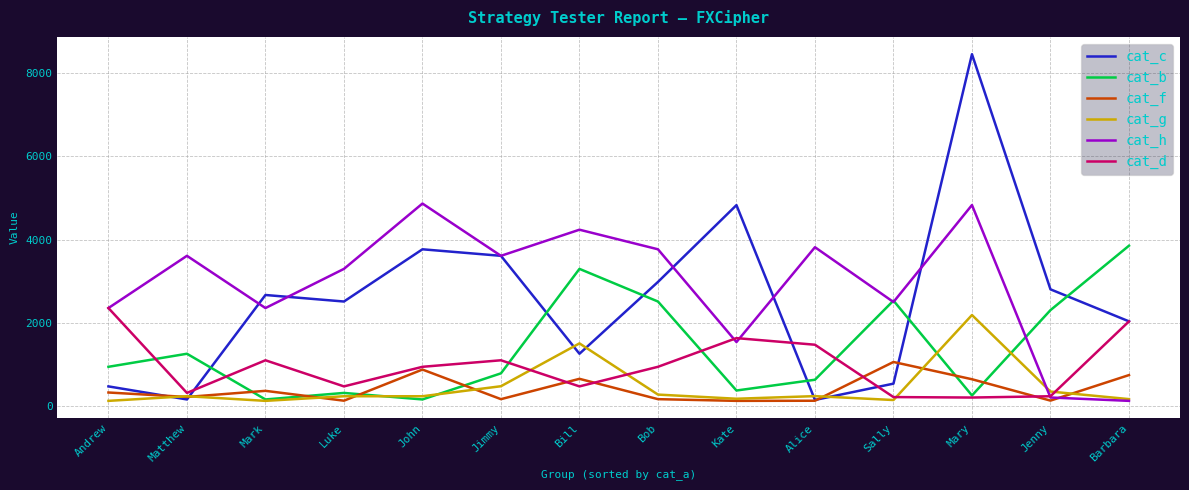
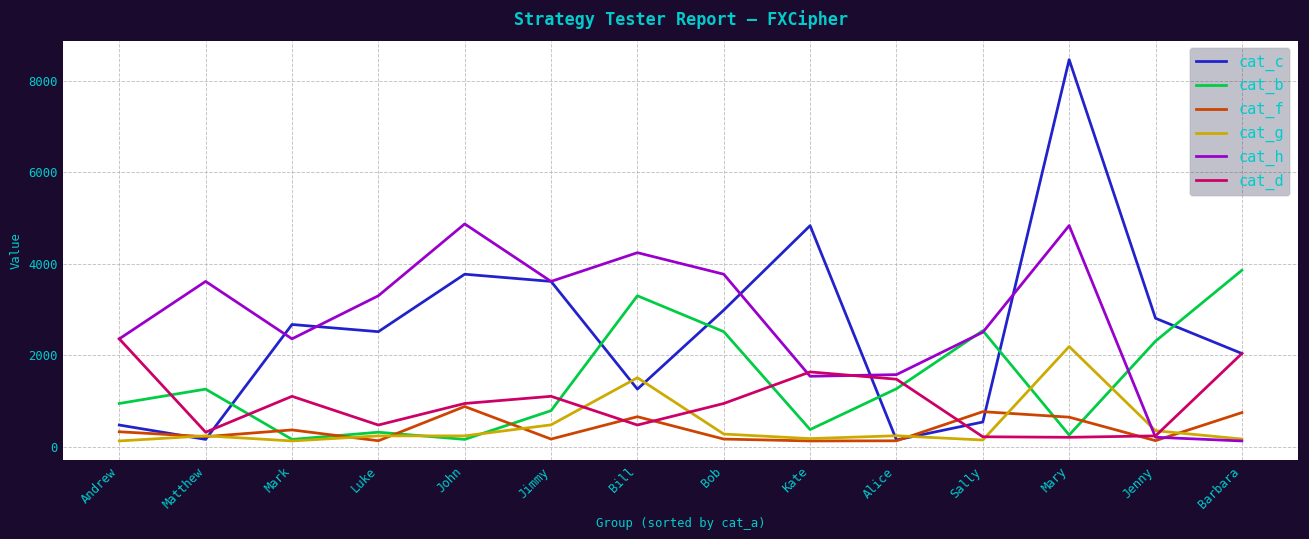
cat_b, Alice: 600 -> 1300
cat_h, Alice: 3800 -> 1600
cat_f, Sally: 1100 -> 800
